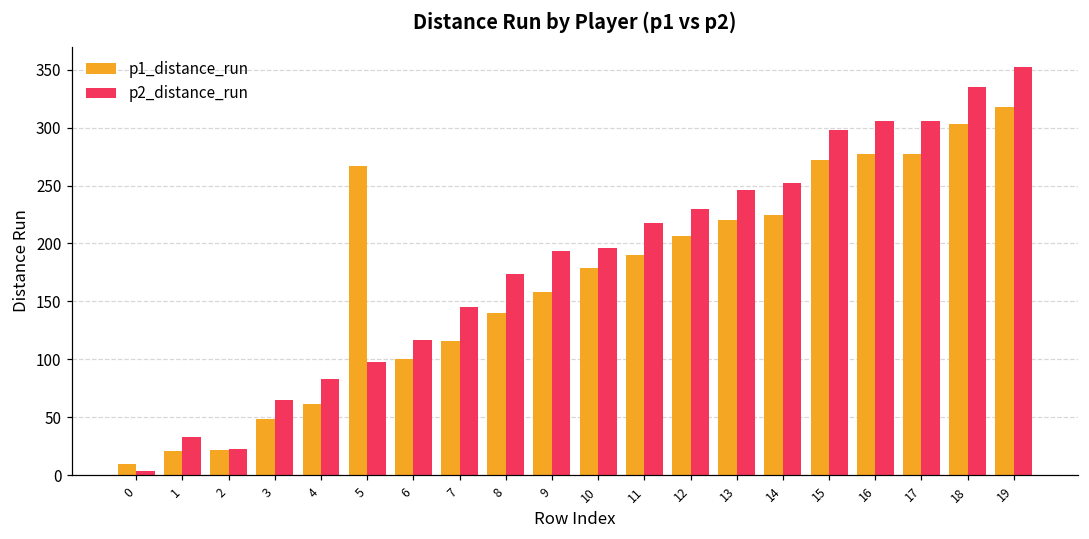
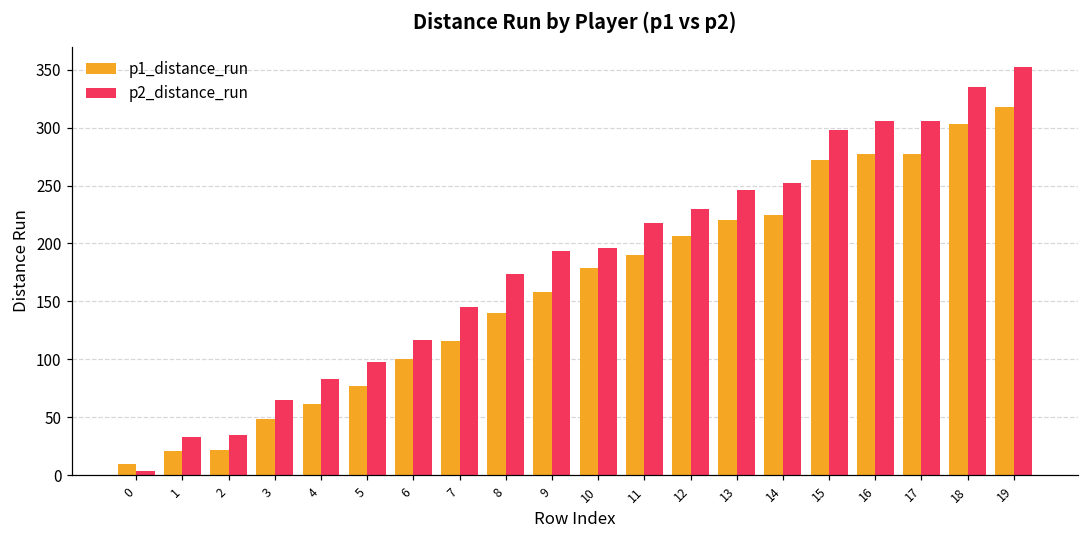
p2_distance_run, 2: 22 -> 35
p1_distance_run, 5: 267 -> 77
